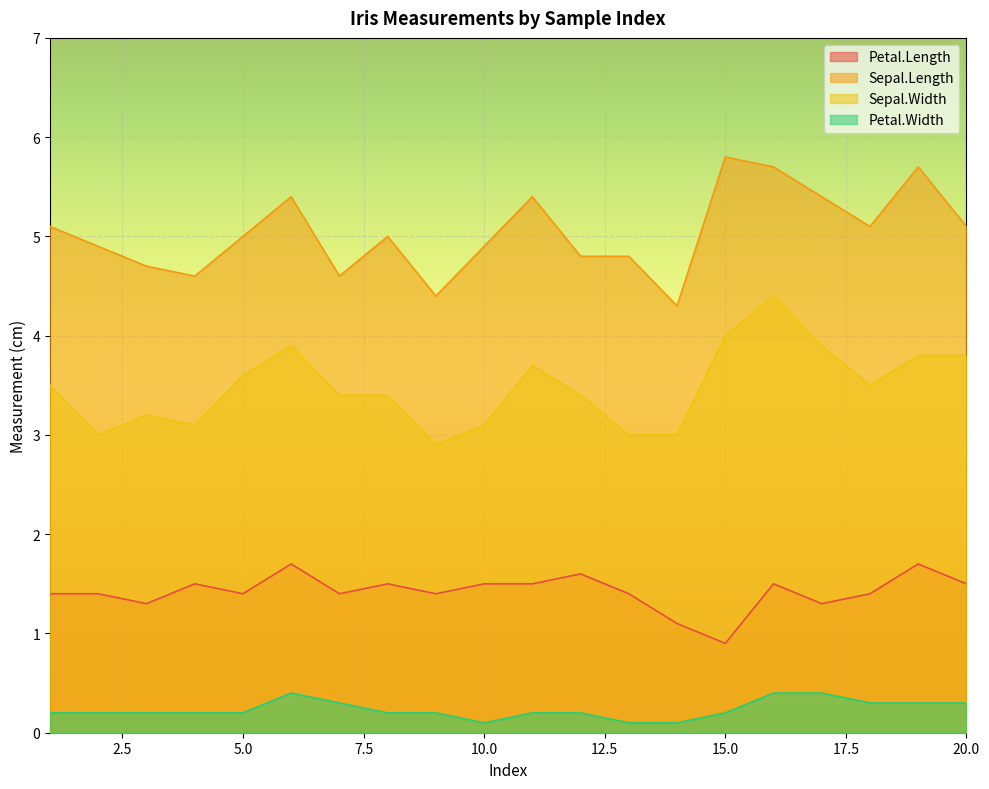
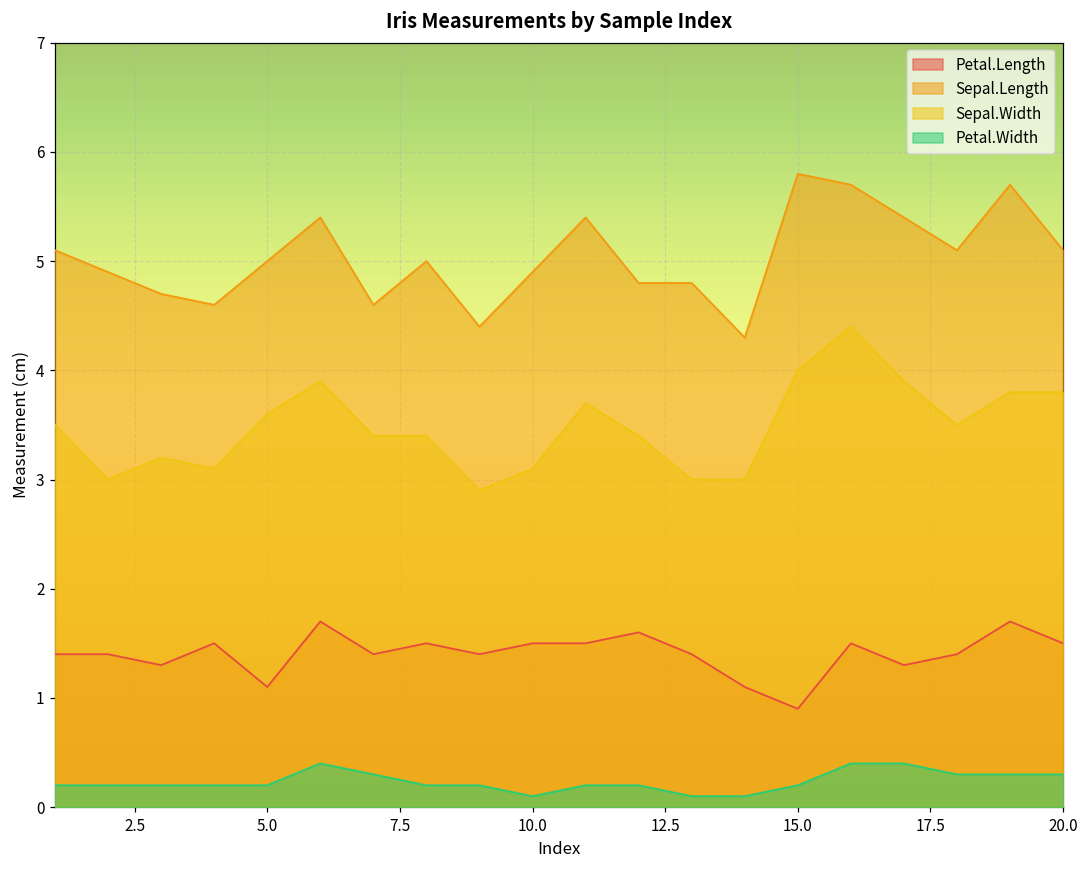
Petal.Length, 5.0: 1.4 -> 1.1
